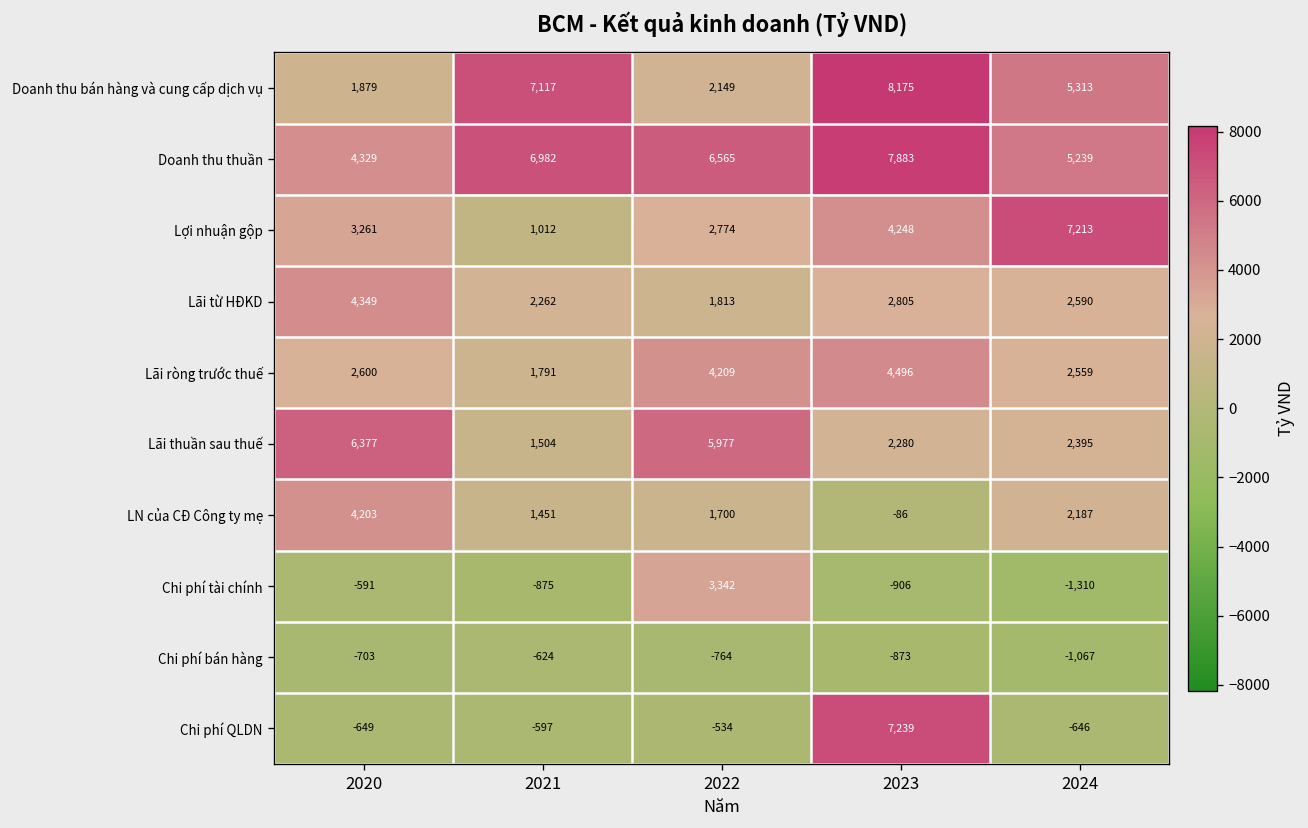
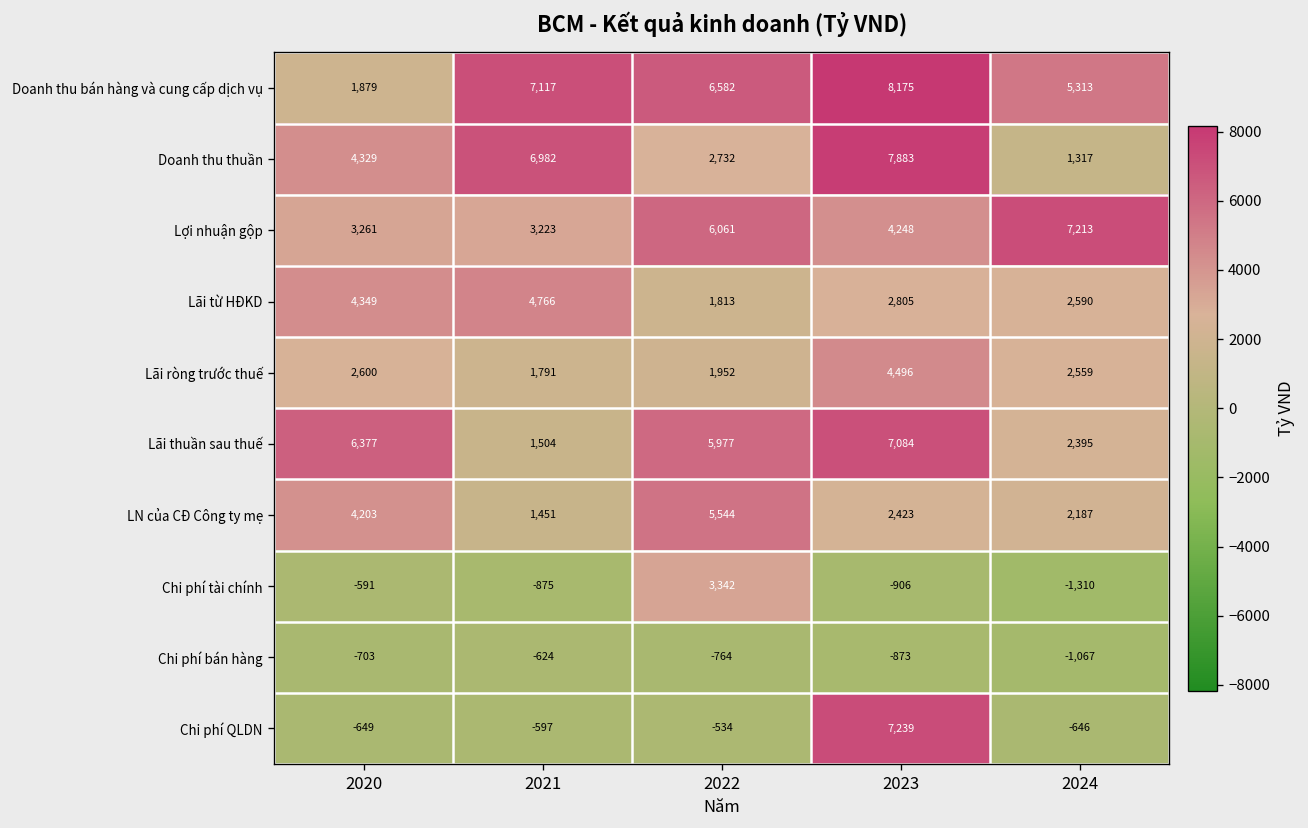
Doanh thu bán hàng và cung cấp dịch vụ, 2022: 2,149 -> 6,582
Doanh thu thuần, 2022: 6,565 -> 2,732
Doanh thu thuần, 2024: 5,239 -> 1,317
Lợi nhuận gộp, 2021: 1,012 -> 3,223
Lợi nhuận gộp, 2022: 2,774 -> 6,061
Lãi từ HĐKD, 2021: 2,262 -> 4,766
Lãi ròng trước thuế, 2022: 4,209 -> 1,952
Lãi thuần sau thuế, 2023: 2,280 -> 7,084
LN của CĐ Công ty mẹ, 2022: 1,700 -> 5,544
LN của CĐ Công ty mẹ, 2023: -86 -> 2,423
